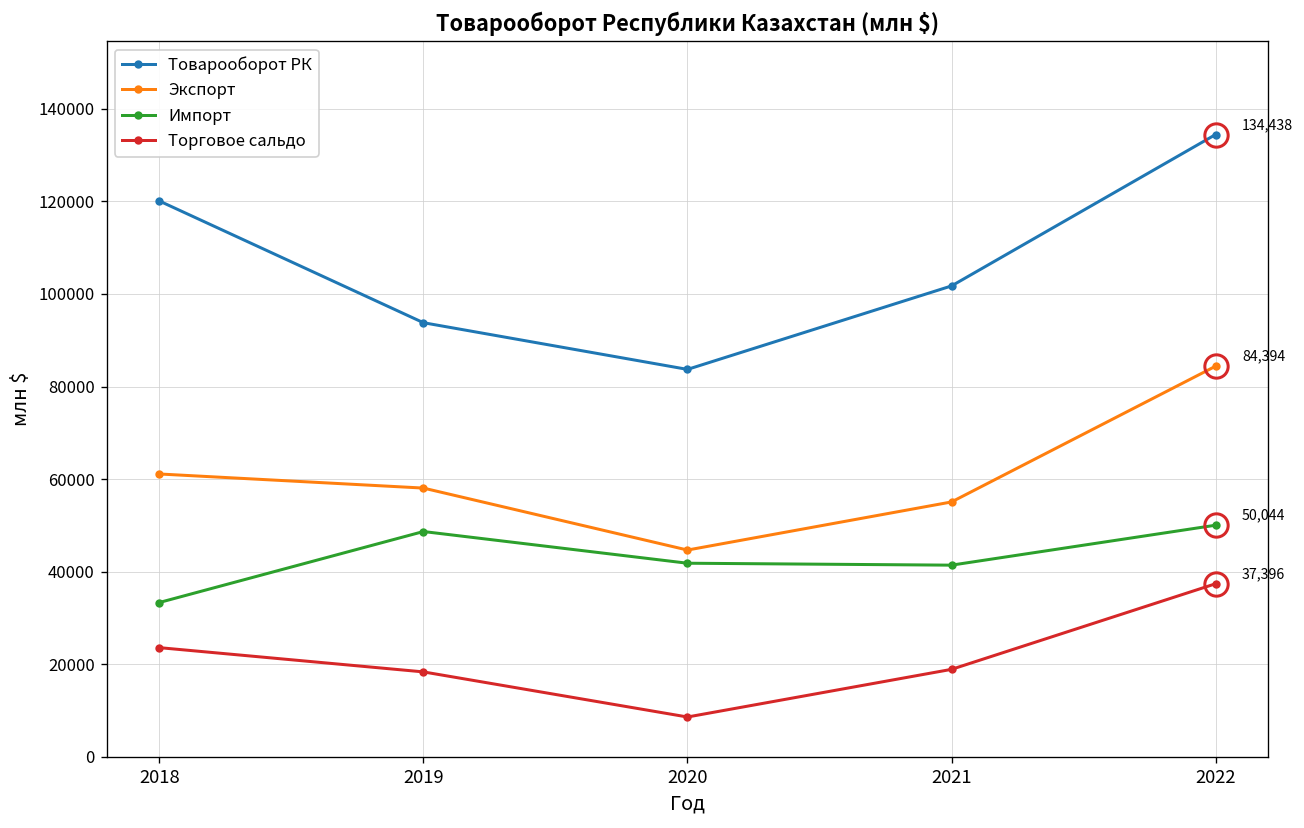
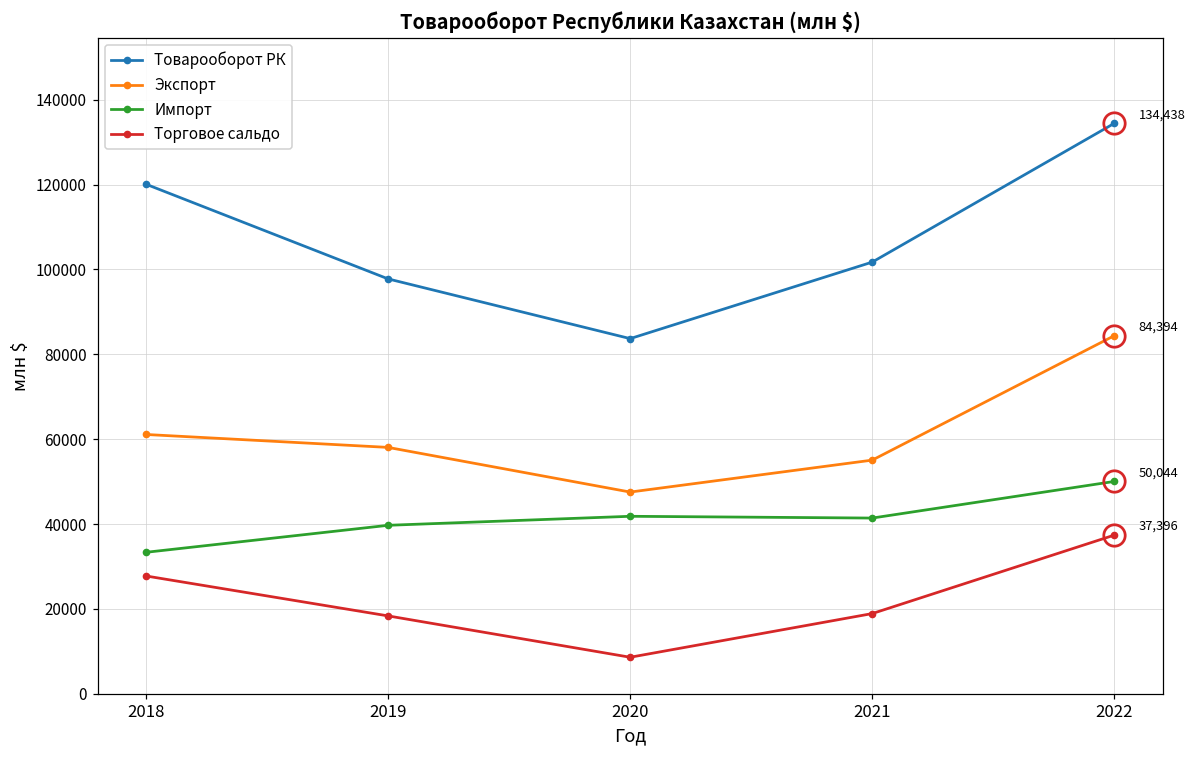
Торговое сальдо, 2018: 24000 -> 28000
Товарооборот РК, 2019: 94000 -> 98000
Импорт, 2019: 49000 -> 40000
Экспорт, 2020: 45000 -> 48000
